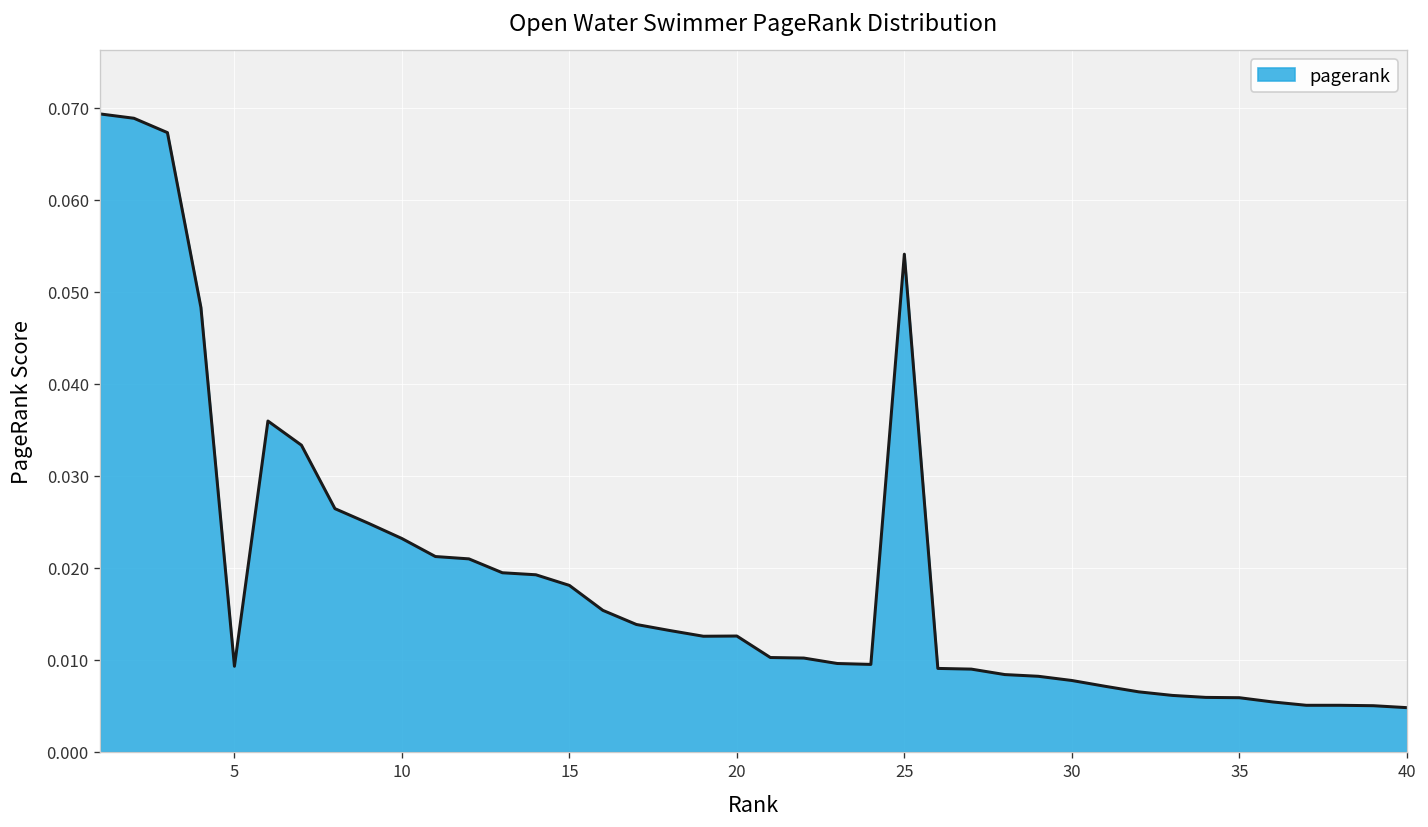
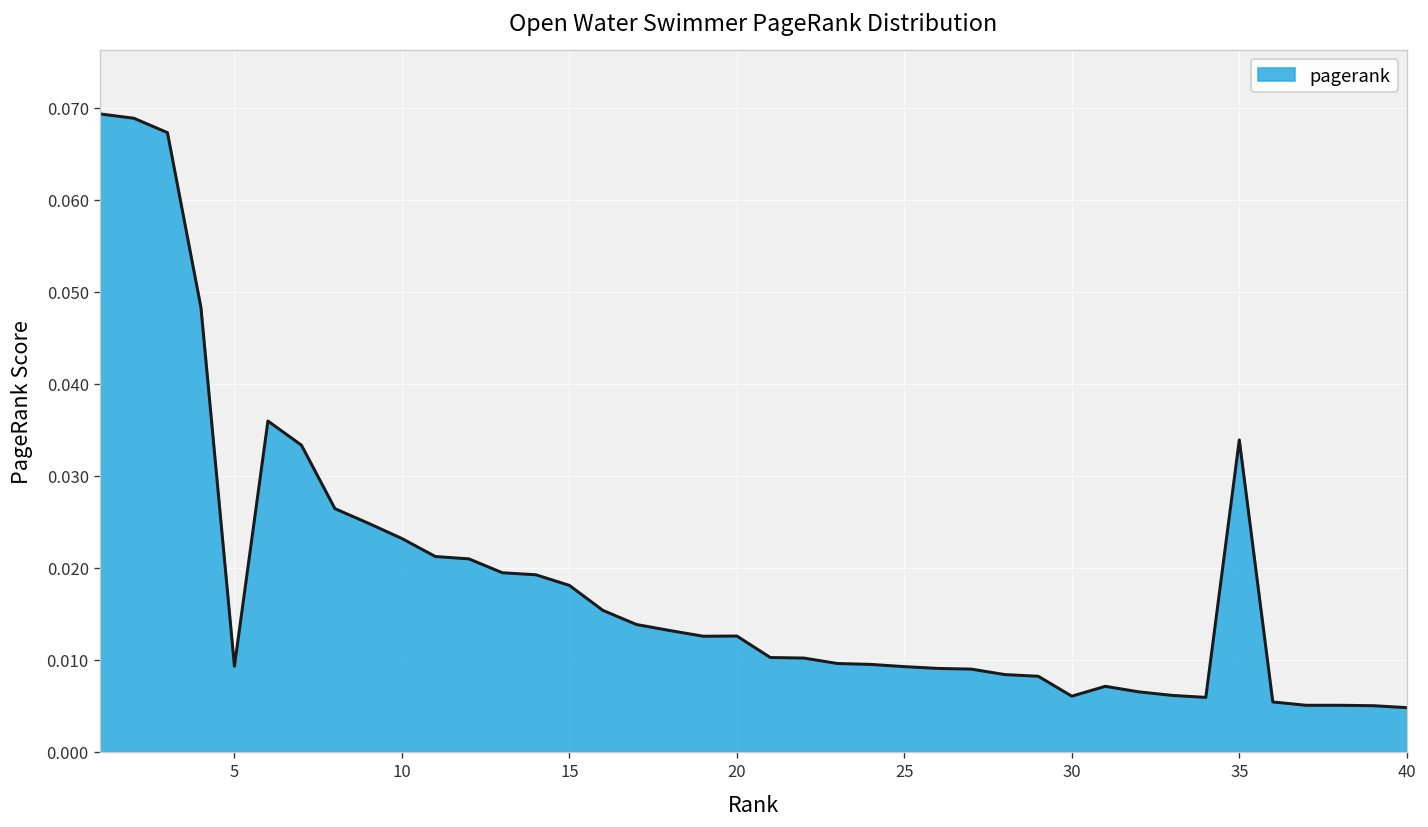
25: 0.054 -> 0.009
30: 0.008 -> 0.006
35: 0.006 -> 0.034
